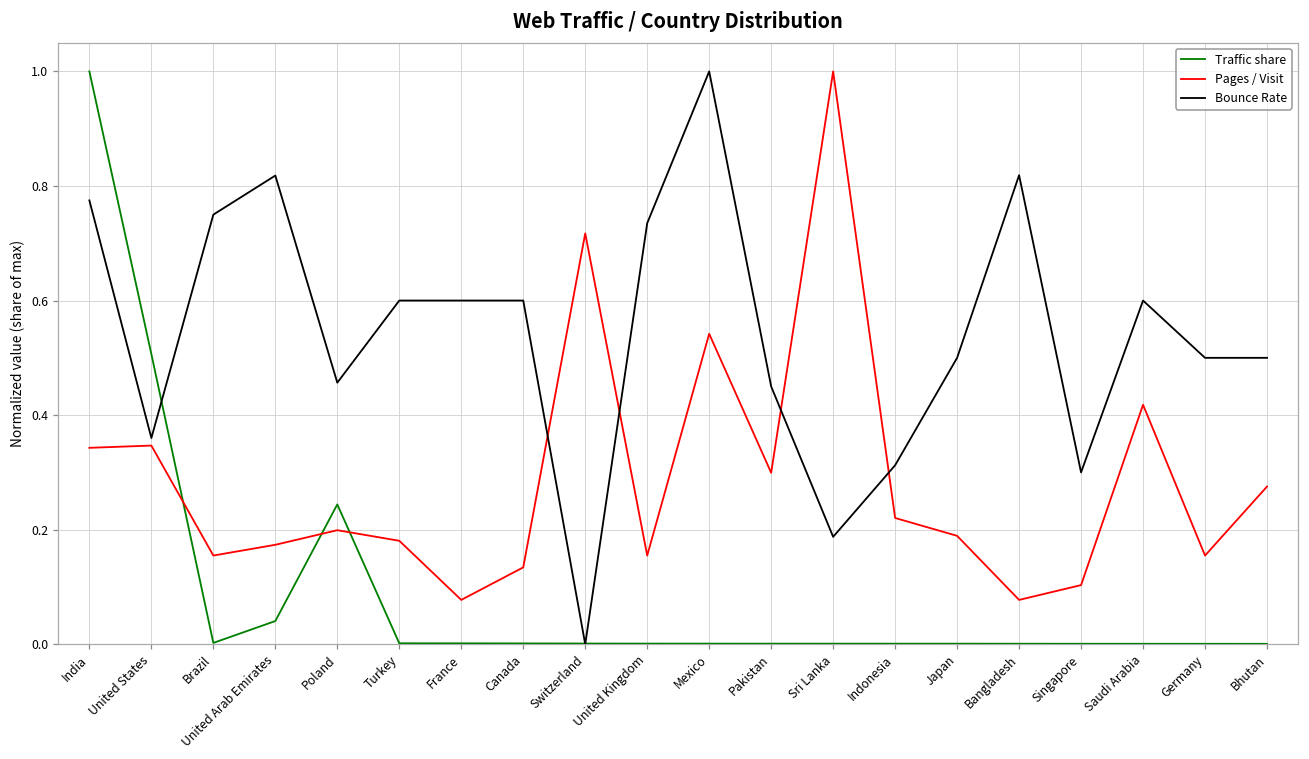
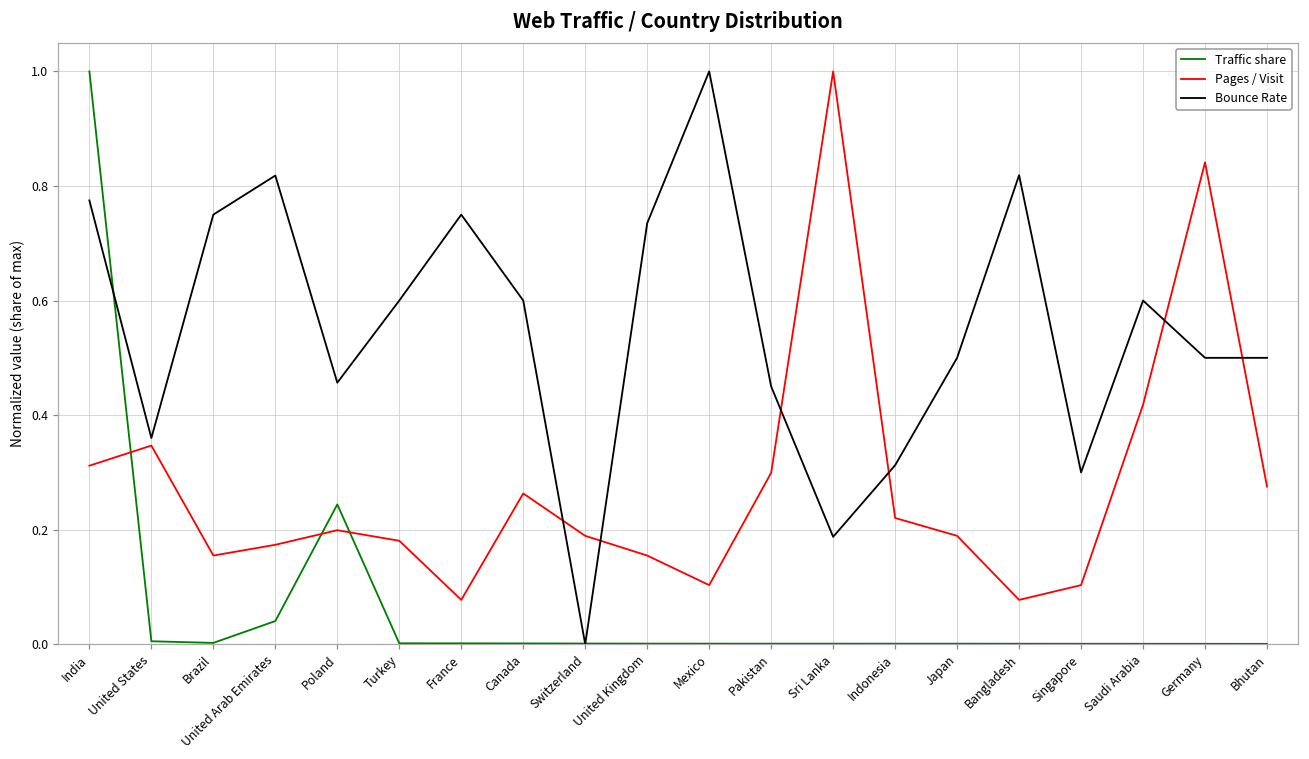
Pages / Visit, India: 0.34 -> 0.31
Traffic share, United States: 0.51 -> 0.01
Bounce Rate, France: 0.60 -> 0.75
Pages / Visit, Canada: 0.13 -> 0.26
Pages / Visit, Switzerland: 0.72 -> 0.19
Pages / Visit, Mexico: 0.54 -> 0.10
Pages / Visit, Germany: 0.15 -> 0.84
